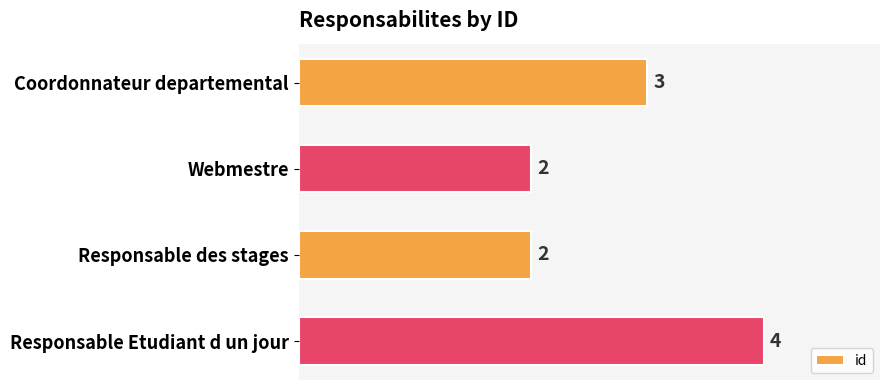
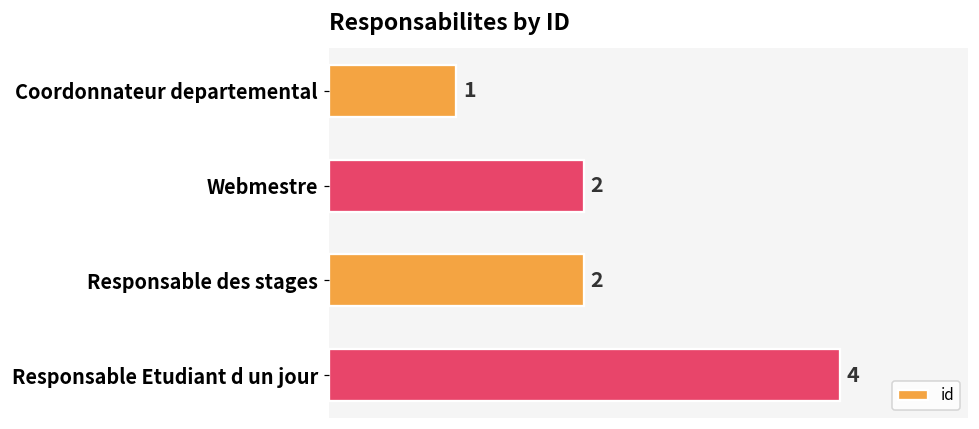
Coordonnateur departemental: 3 -> 1
